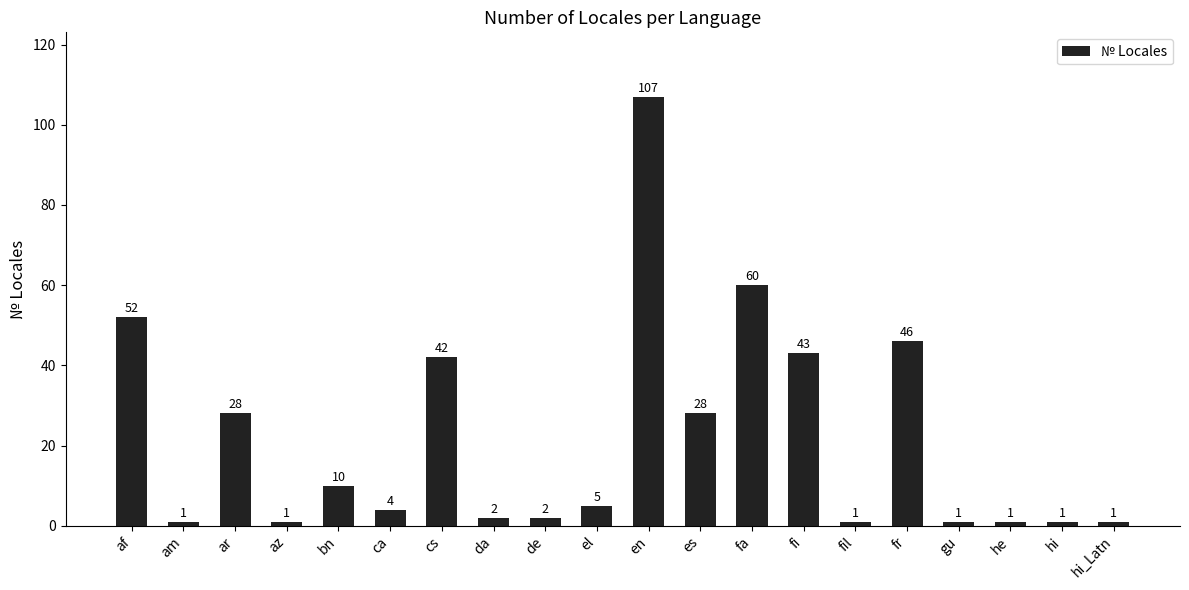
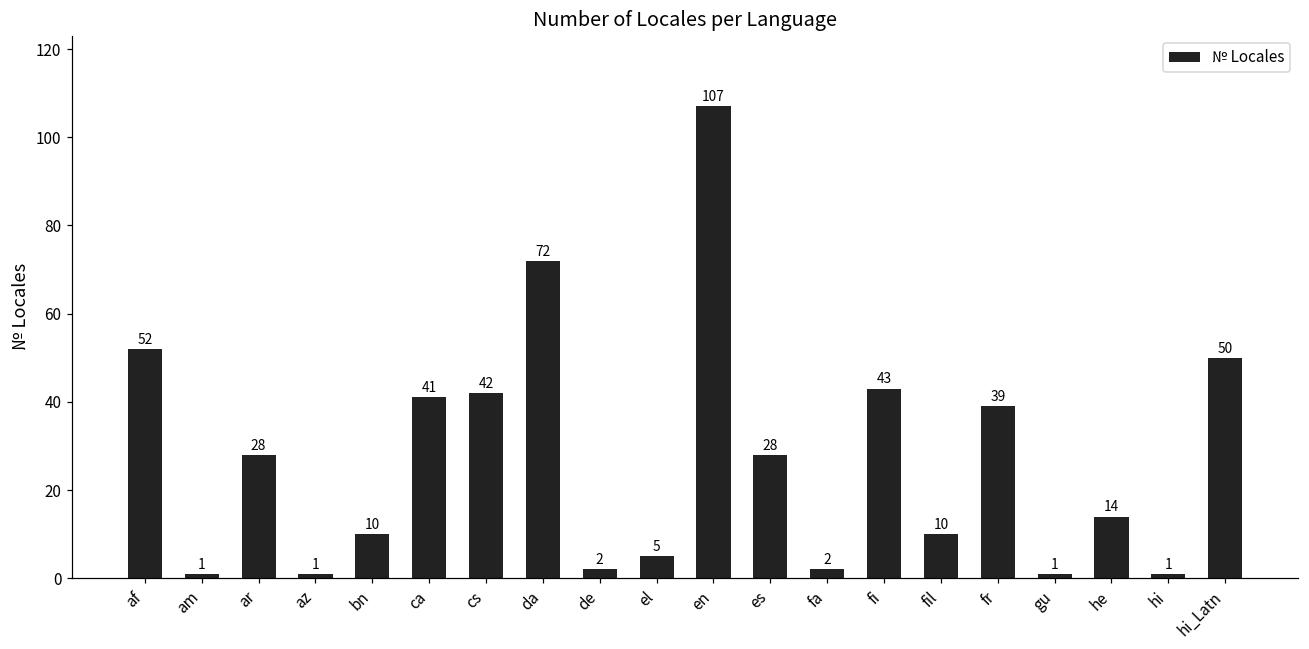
ca: 4 -> 41
da: 2 -> 72
fa: 60 -> 2
fil: 1 -> 10
fr: 46 -> 39
he: 1 -> 14
hi_Latn: 1 -> 50
